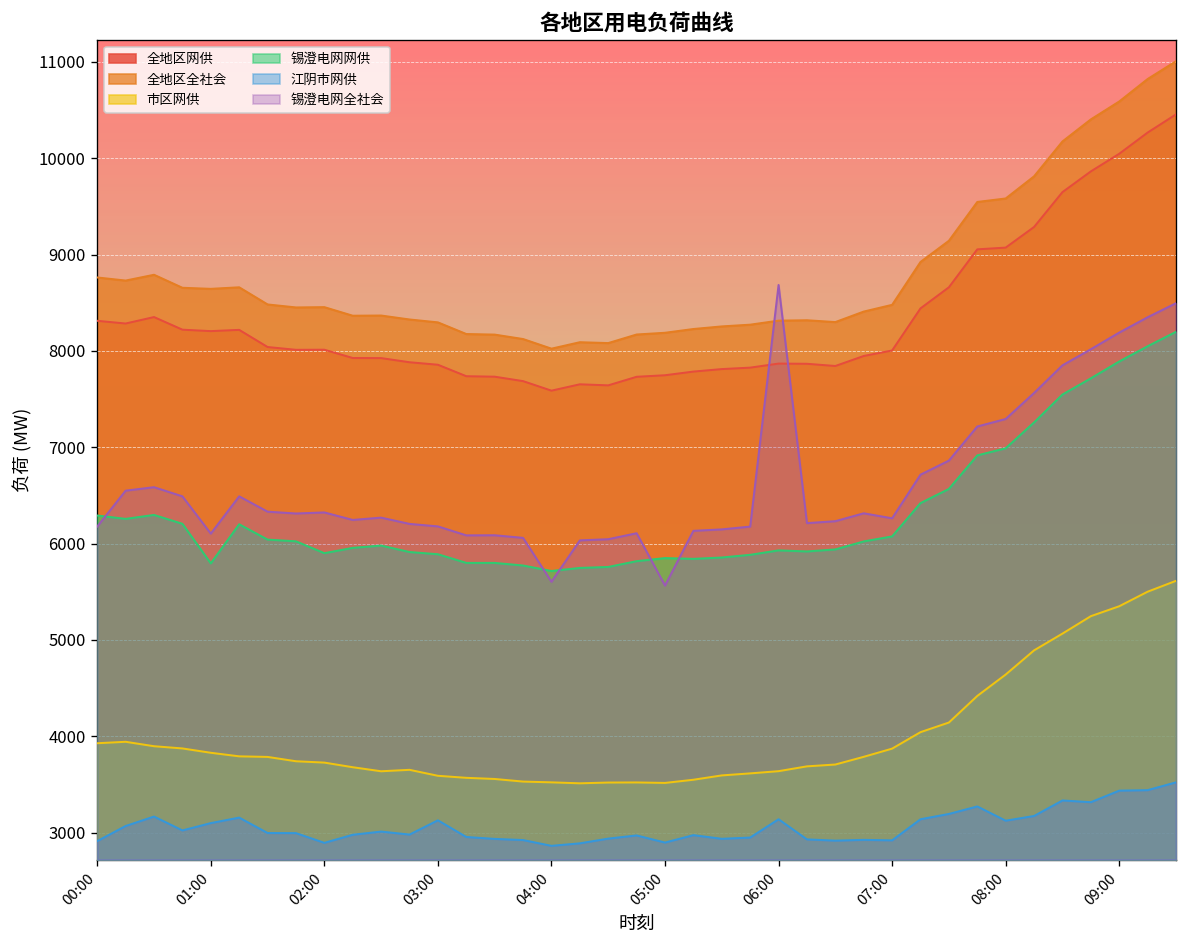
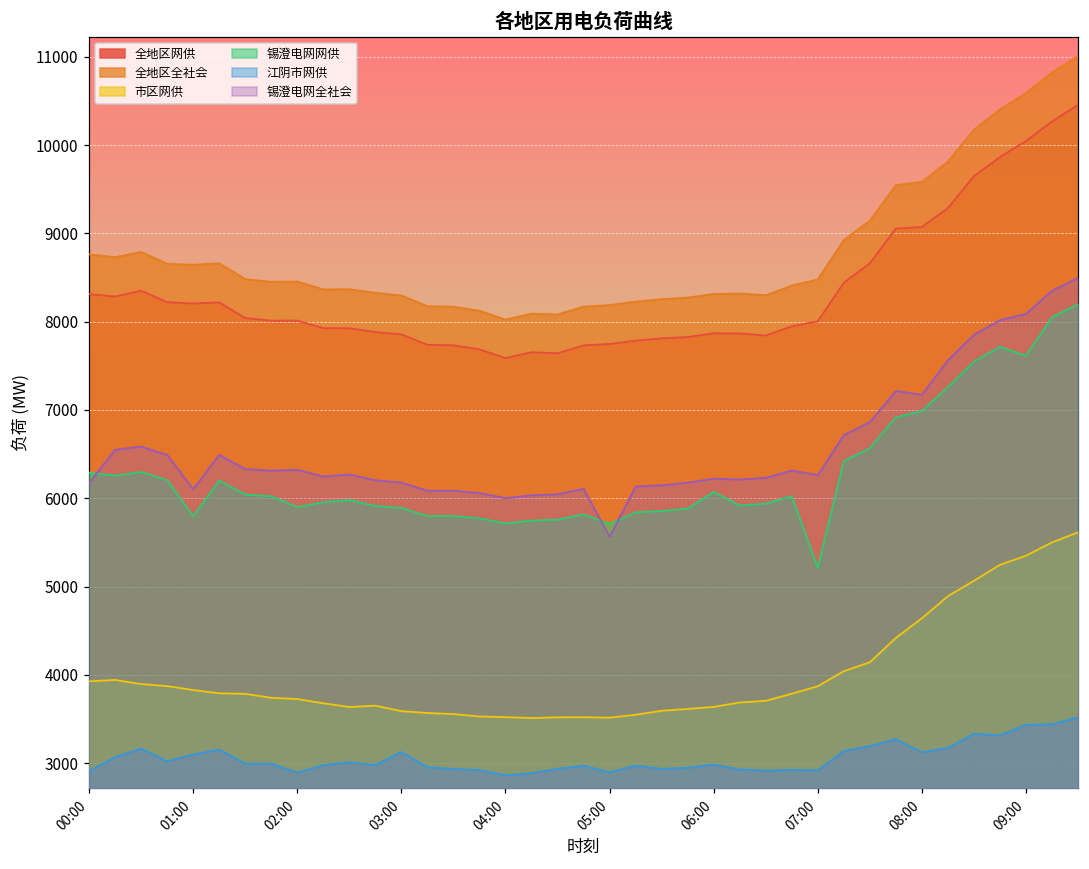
锡澄电网全社会, 04:00: 5600 -> 6000
锡澄电网网供, 05:00: 5800 -> 5700
锡澄电网网供, 06:00: 5900 -> 6100
江阴市网供, 06:00: 3100 -> 3000
锡澄电网全社会, 06:00: 8700 -> 6200
锡澄电网网供, 07:00: 6100 -> 5200
锡澄电网全社会, 08:00: 7300 -> 7200
锡澄电网网供, 09:00: 7900 -> 7600
锡澄电网全社会, 09:00: 8200 -> 8100
